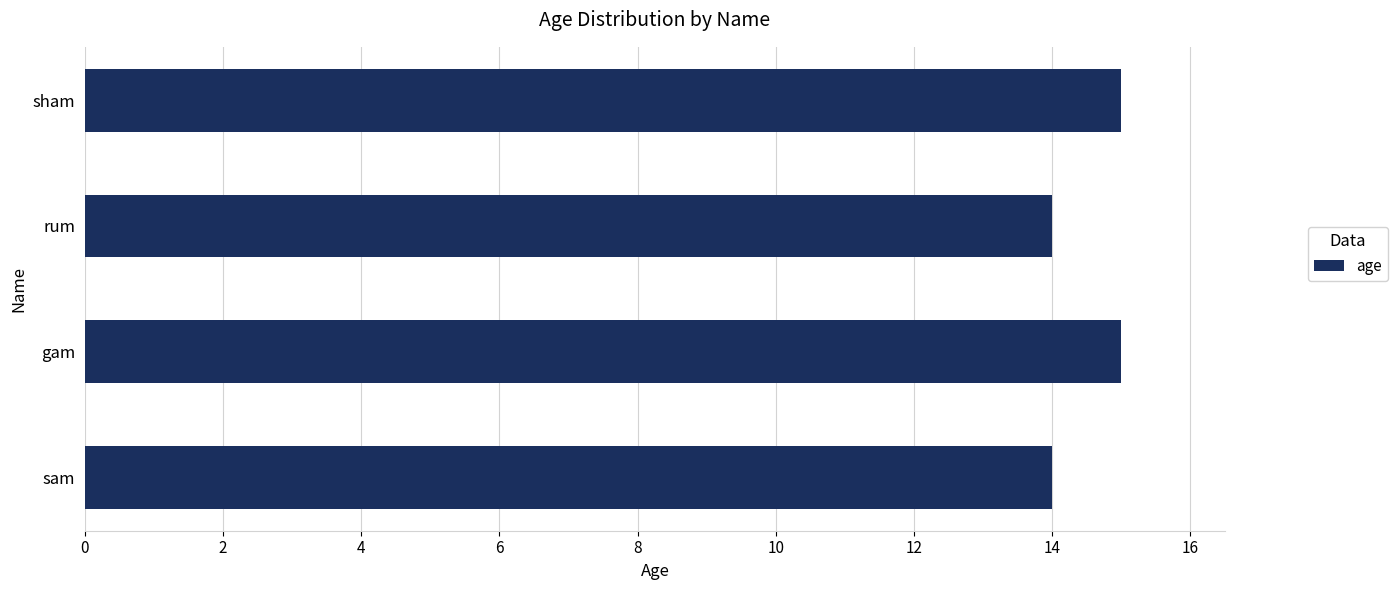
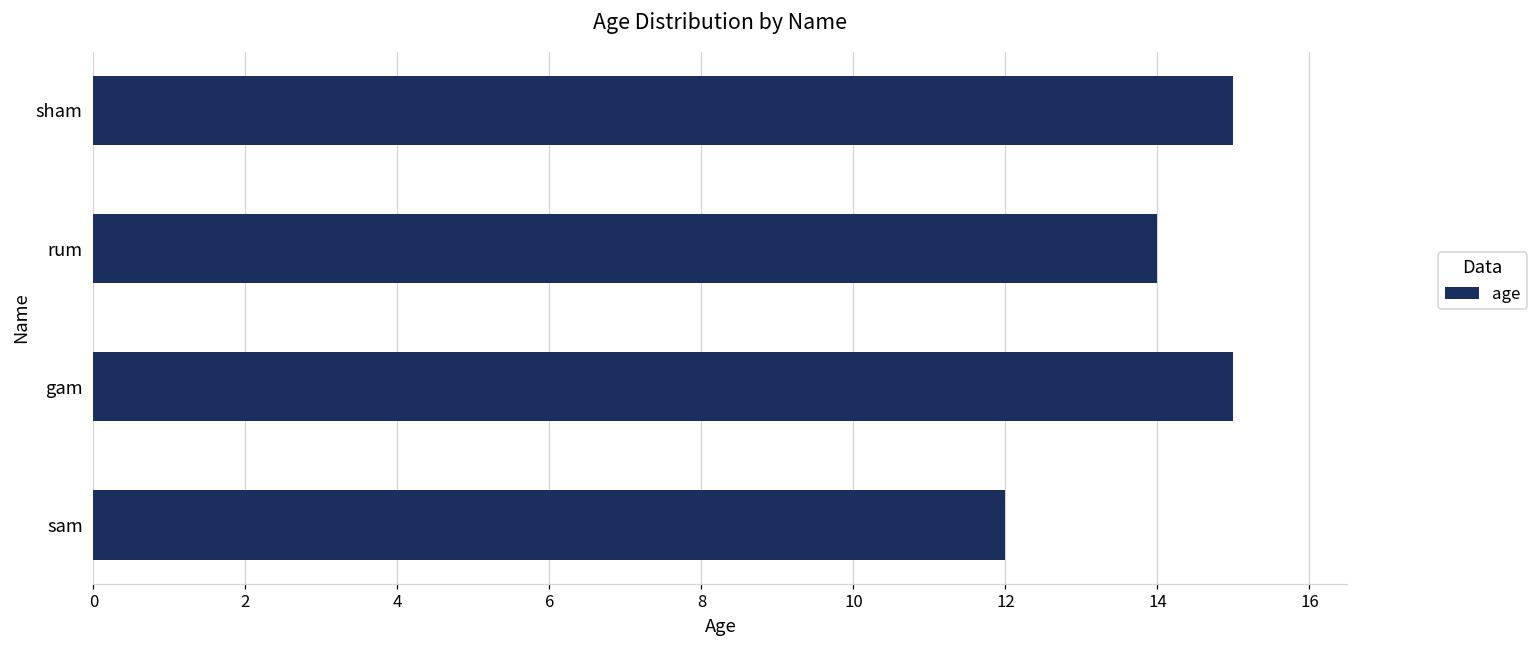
sam: 14 -> 12
